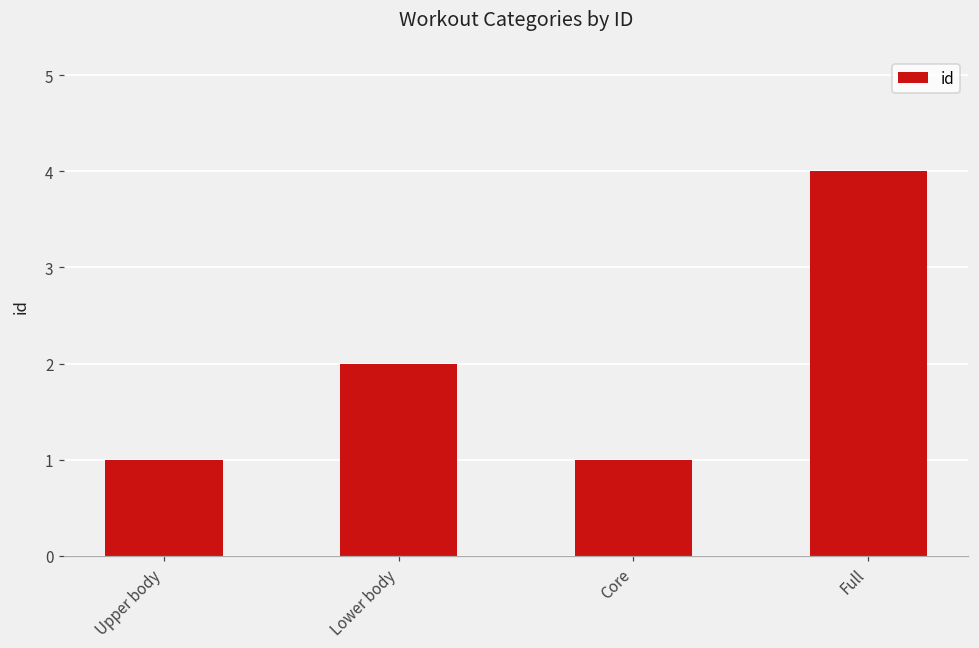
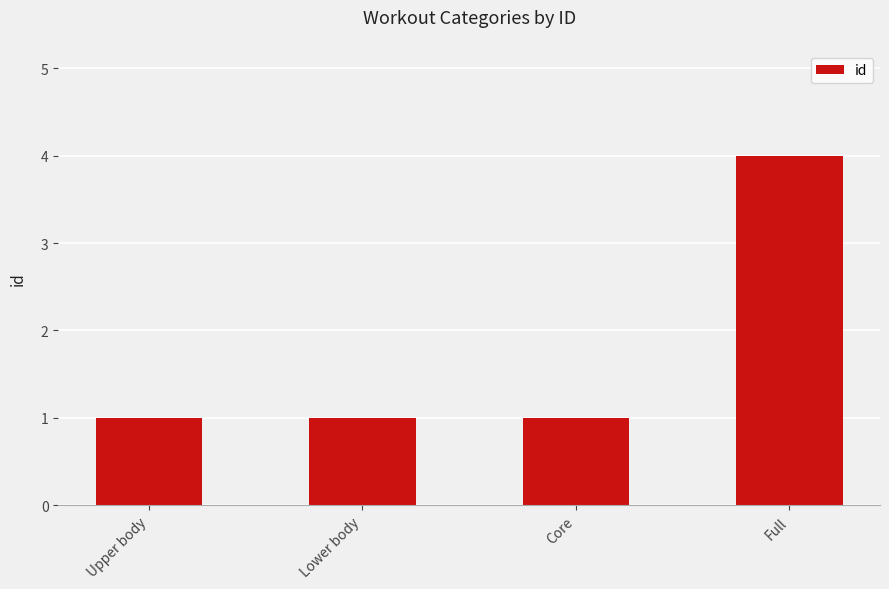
Lower body: 2 -> 1
